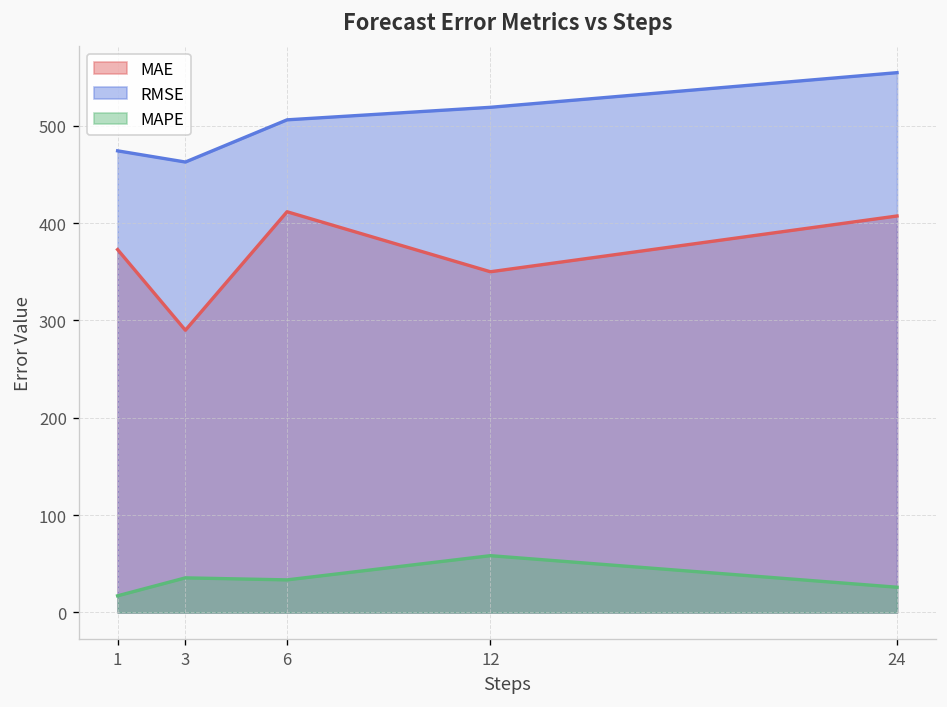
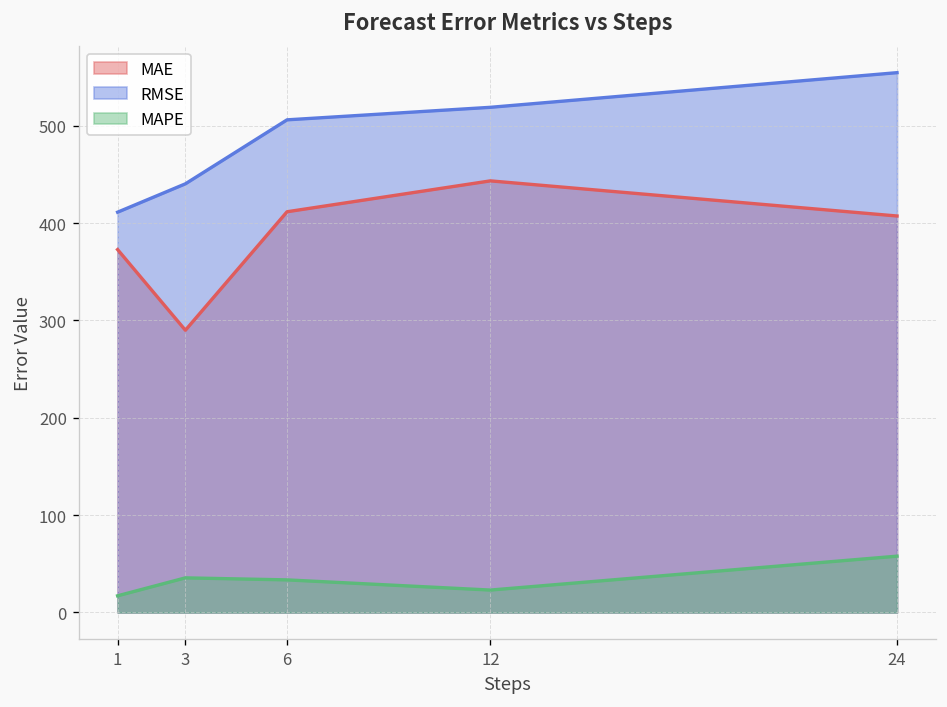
RMSE, 1: 470 -> 410
RMSE, 3: 460 -> 440
MAE, 12: 350 -> 440
MAPE, 12: 60 -> 20
MAPE, 24: 30 -> 60
